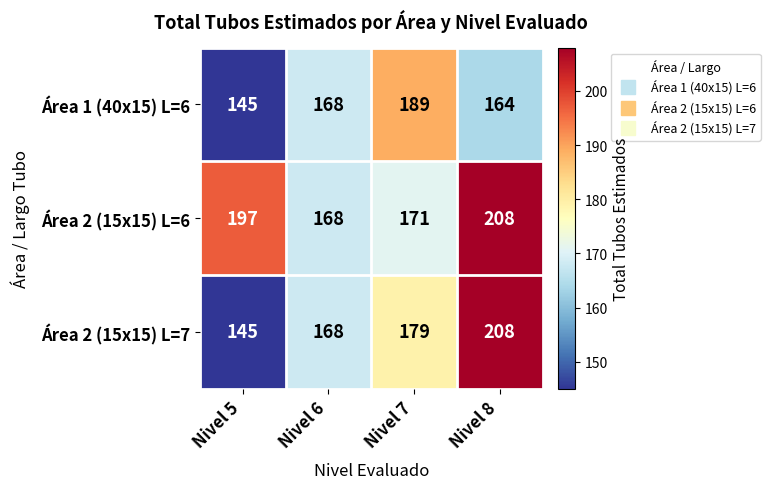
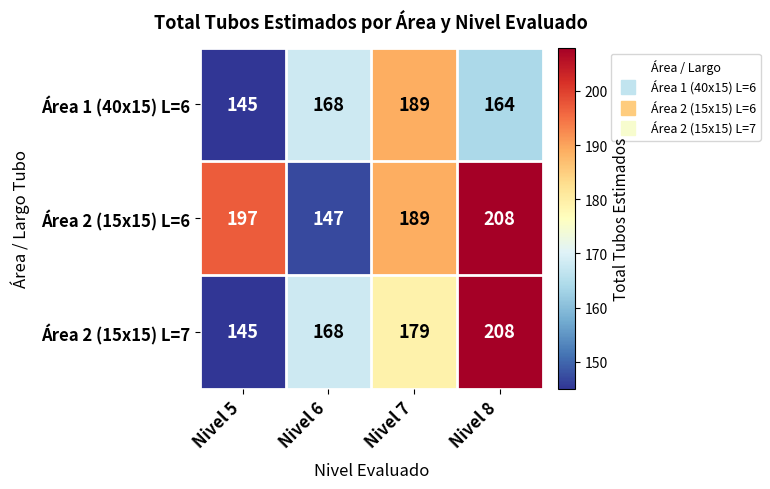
Área 2 (15x15) L=6, Nivel 6: 168 -> 147
Área 2 (15x15) L=6, Nivel 7: 171 -> 189
